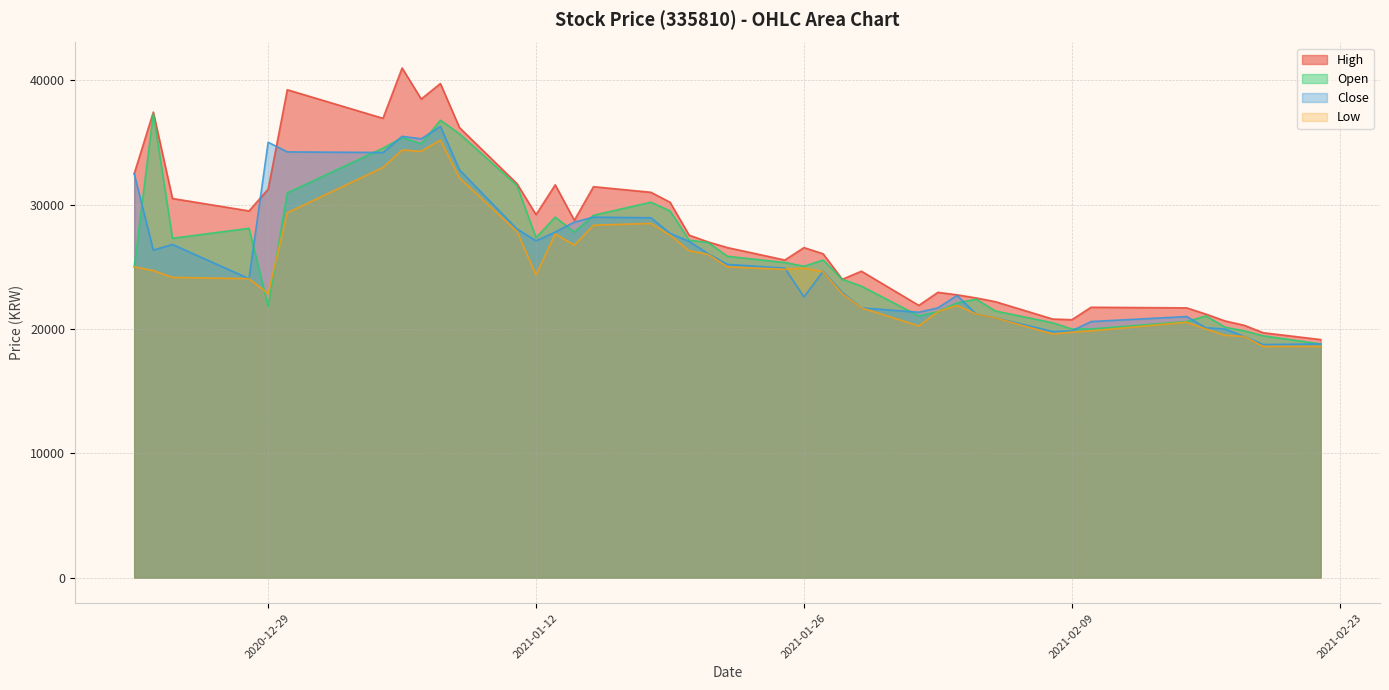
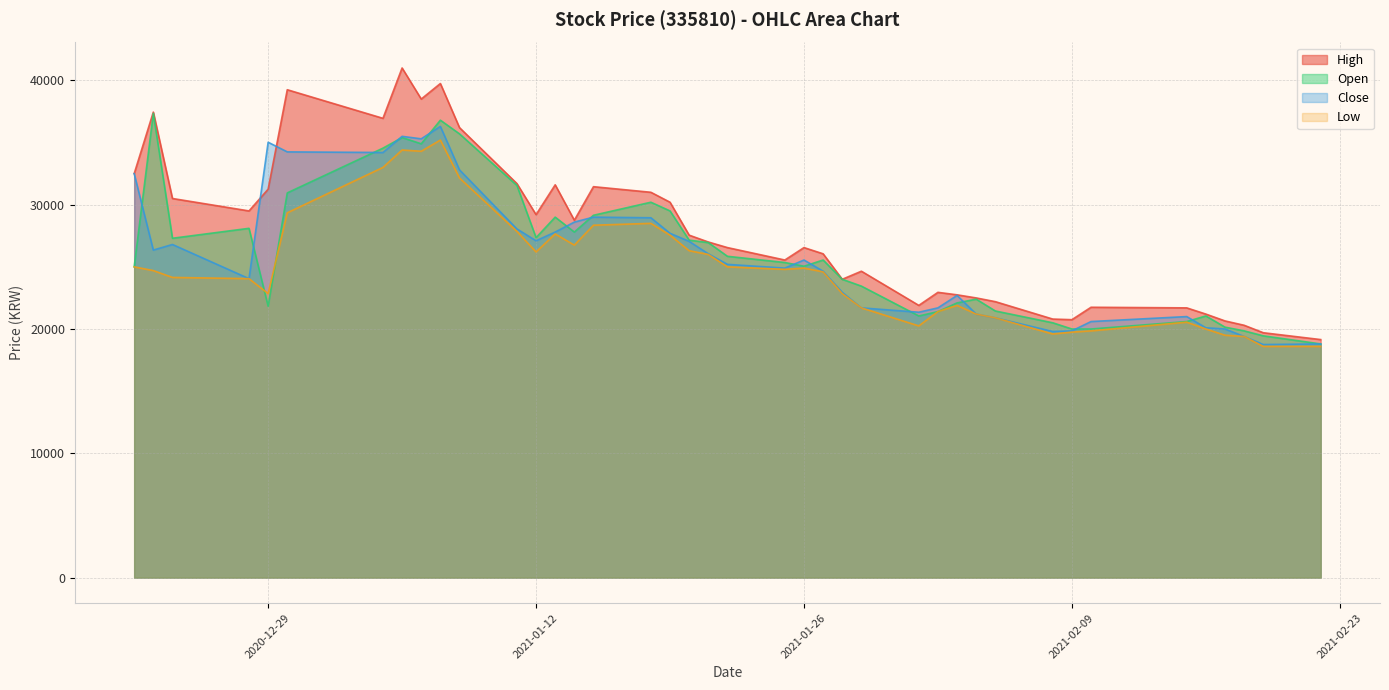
Low, 2021-01-12: 24400 -> 26200
Close, 2021-01-26: 22600 -> 25600
